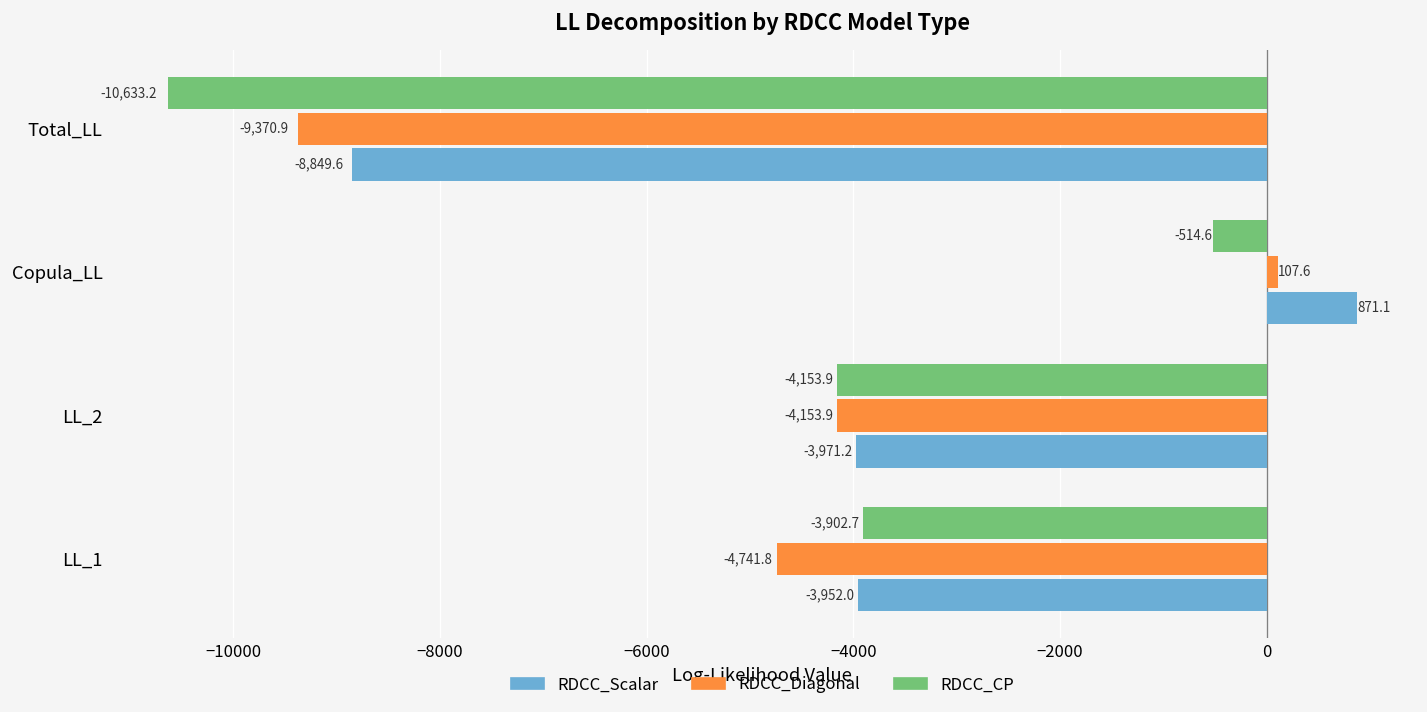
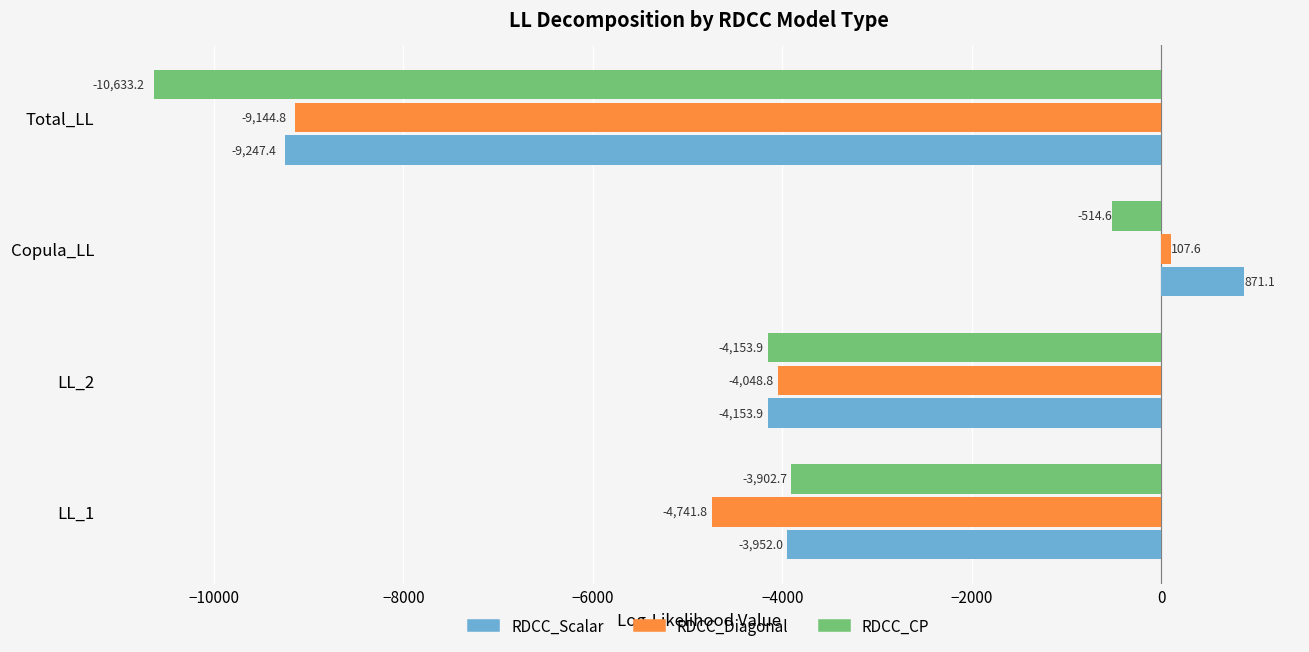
RDCC_Diagonal, Total_LL: -9,370.9 -> -9,144.8
RDCC_Scalar, Total_LL: -8,849.6 -> -9,247.4
RDCC_Diagonal, LL_2: -4,153.9 -> -4,048.8
RDCC_Scalar, LL_2: -3,971.2 -> -4,153.9
